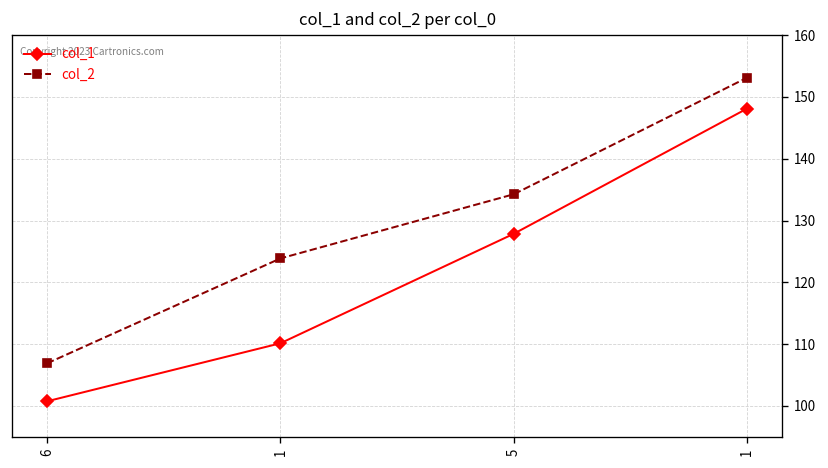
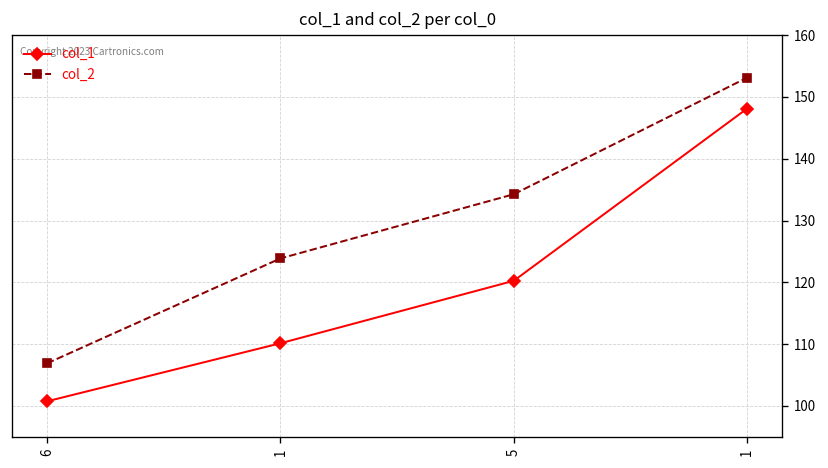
col_1, 5: 128 -> 120
